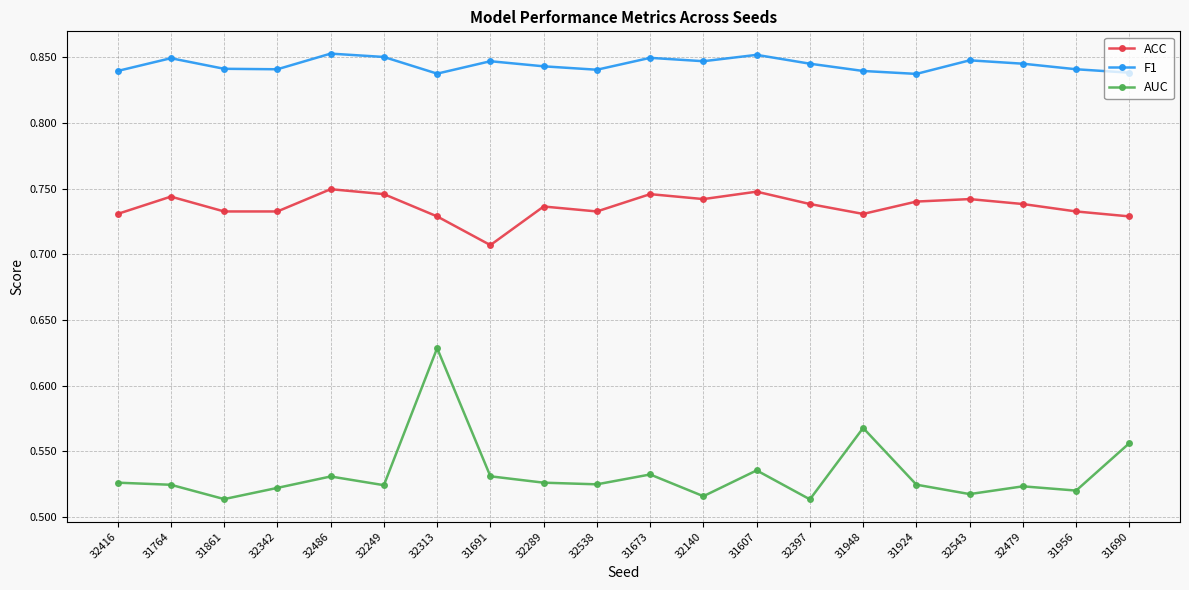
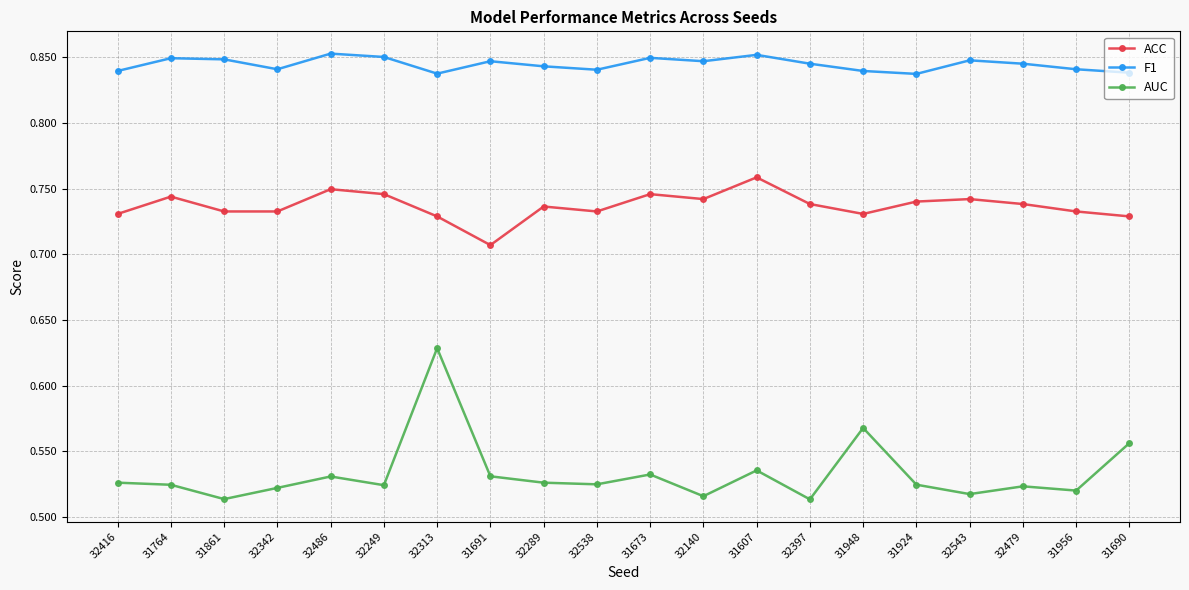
F1, 31861: 0.841 -> 0.848
ACC, 31607: 0.748 -> 0.759
